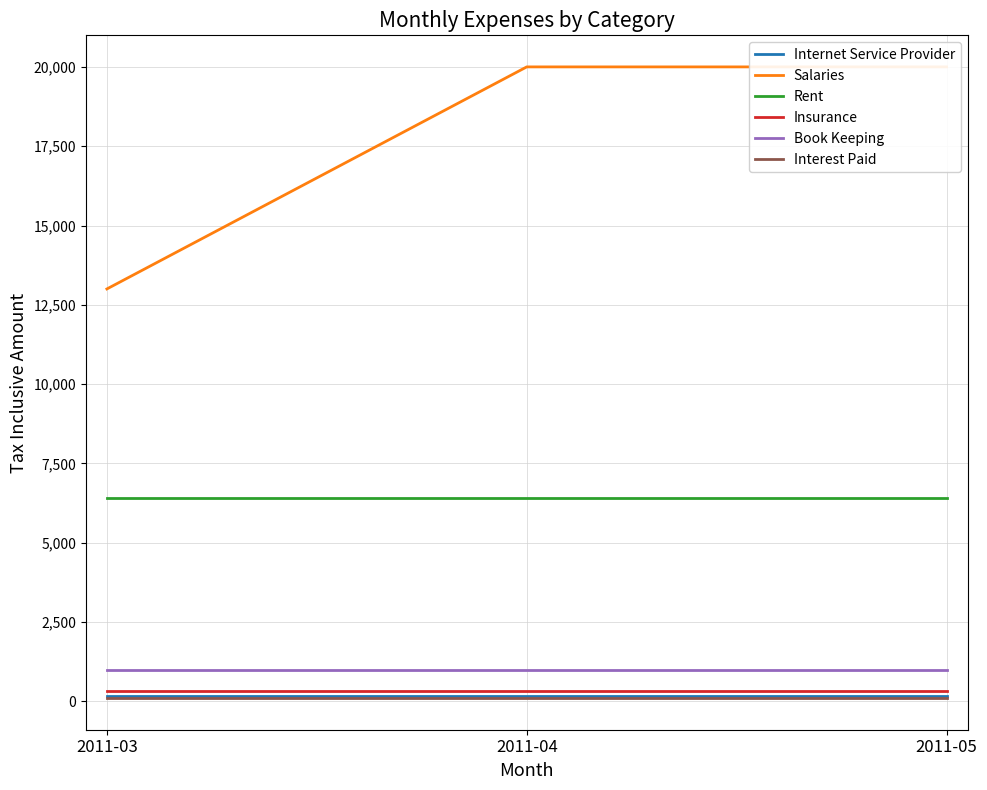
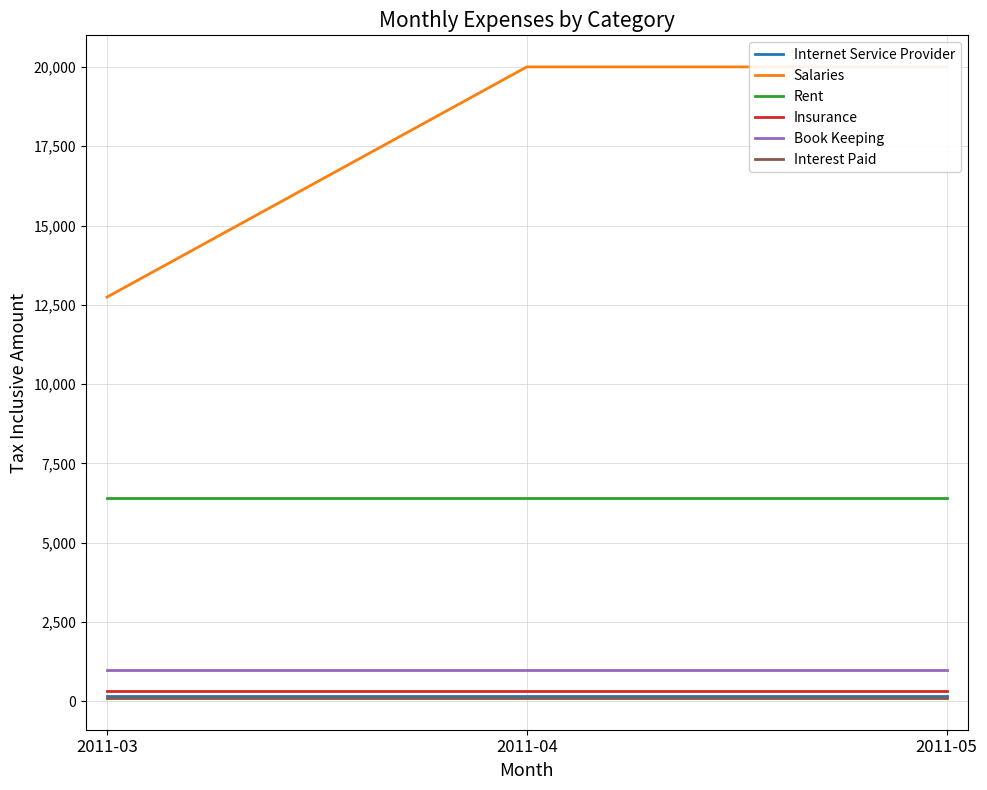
Salaries, 2011-03: 13,000 -> 12,700
